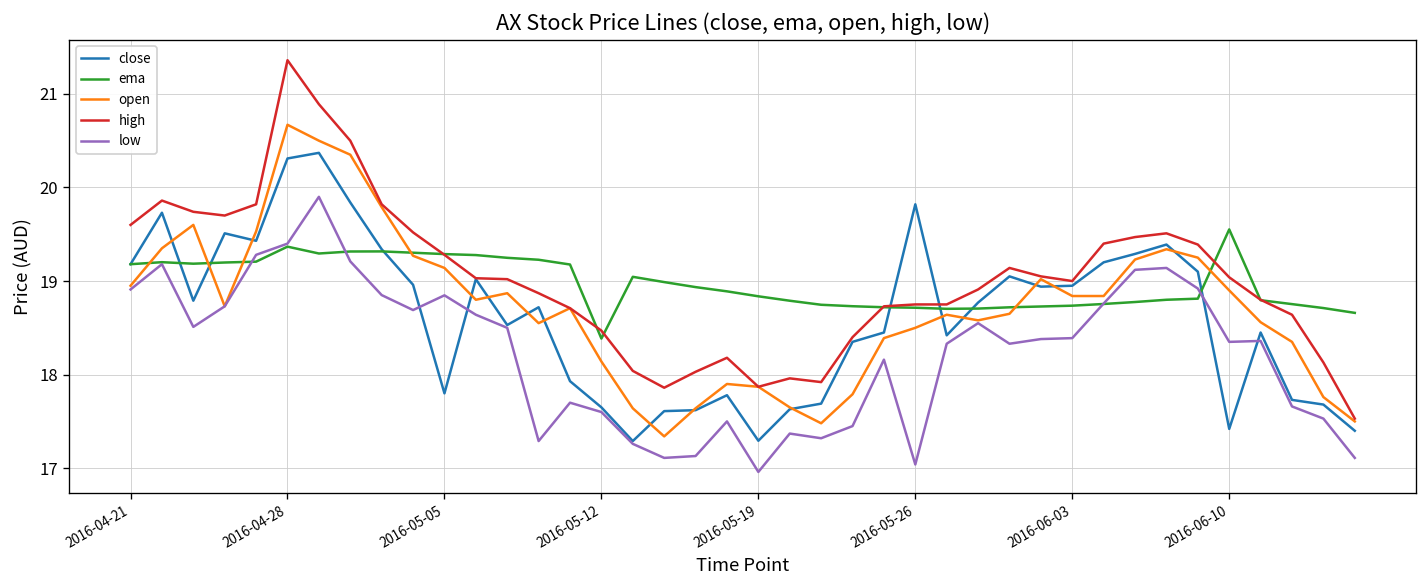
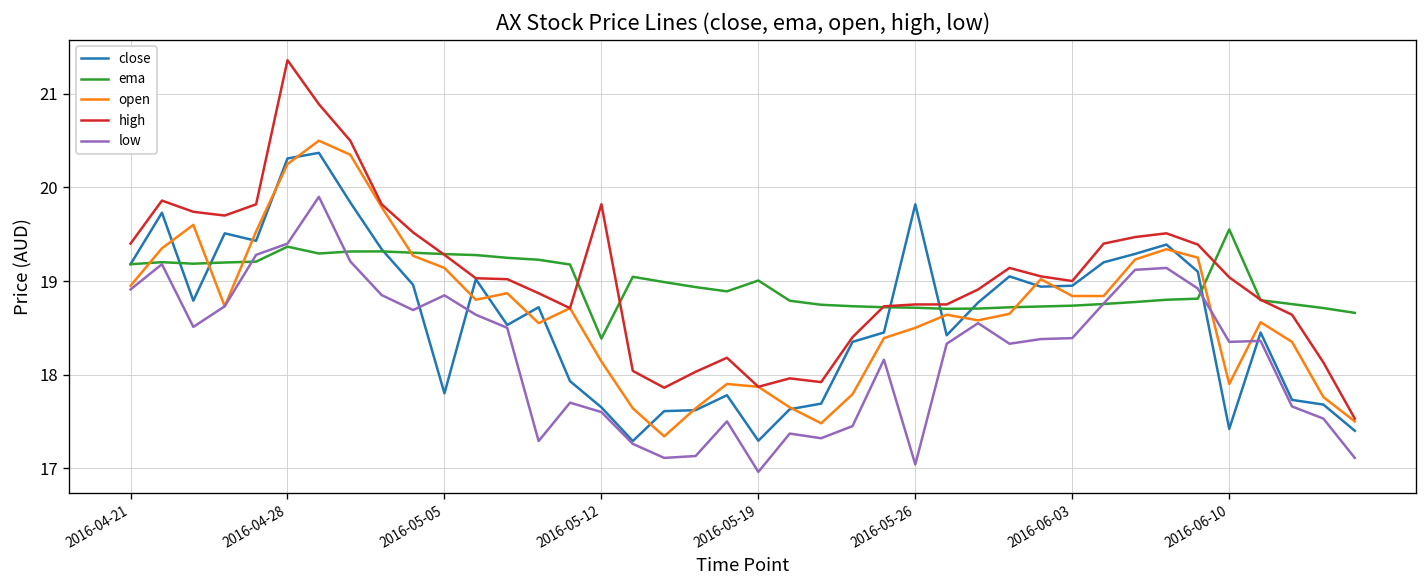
high, 2016-04-21: 19.6 -> 19.4
open, 2016-04-28: 20.7 -> 20.3
high, 2016-05-12: 18.5 -> 19.8
ema, 2016-05-19: 18.8 -> 19.0
open, 2016-06-10: 18.9 -> 17.9
